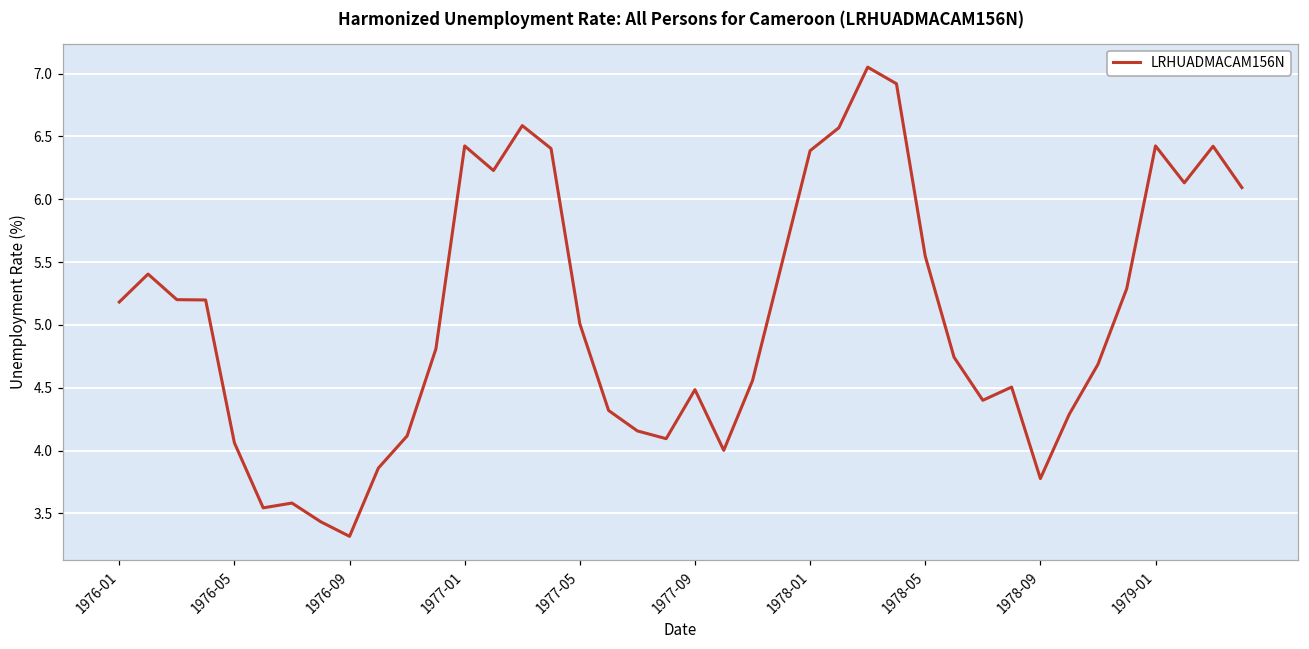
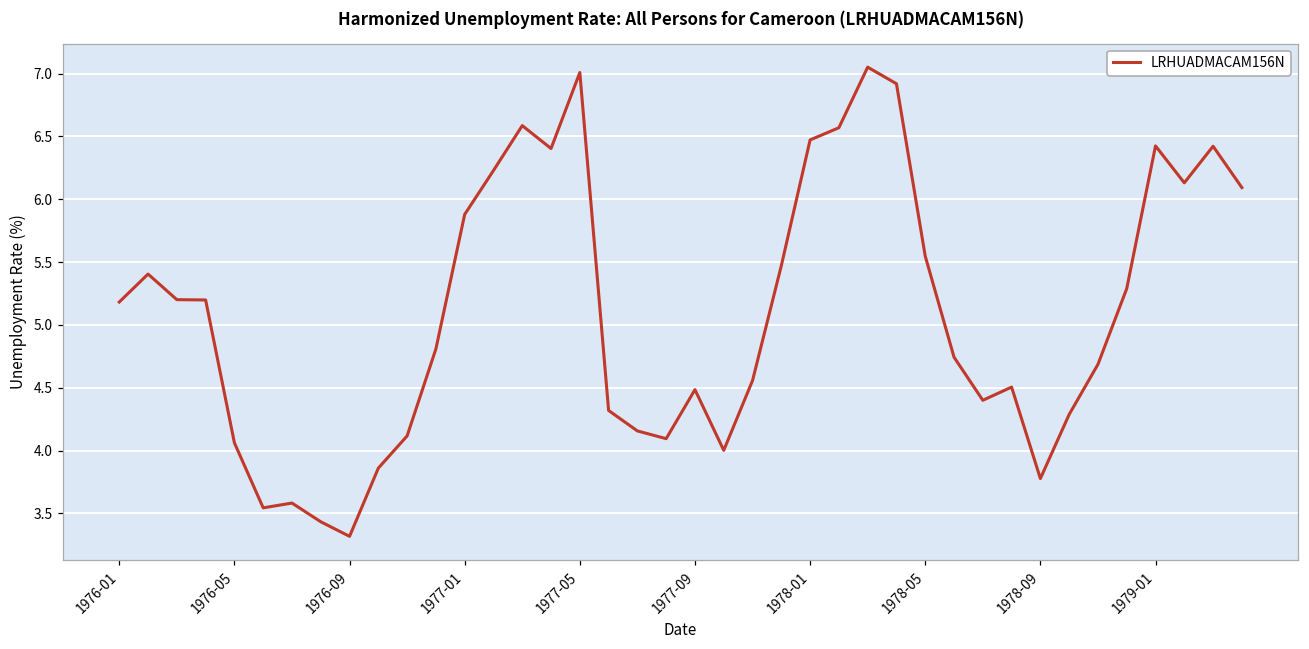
1977-01: 6.42 -> 5.88
1977-05: 5.01 -> 7.01
1978-01: 6.39 -> 6.47
